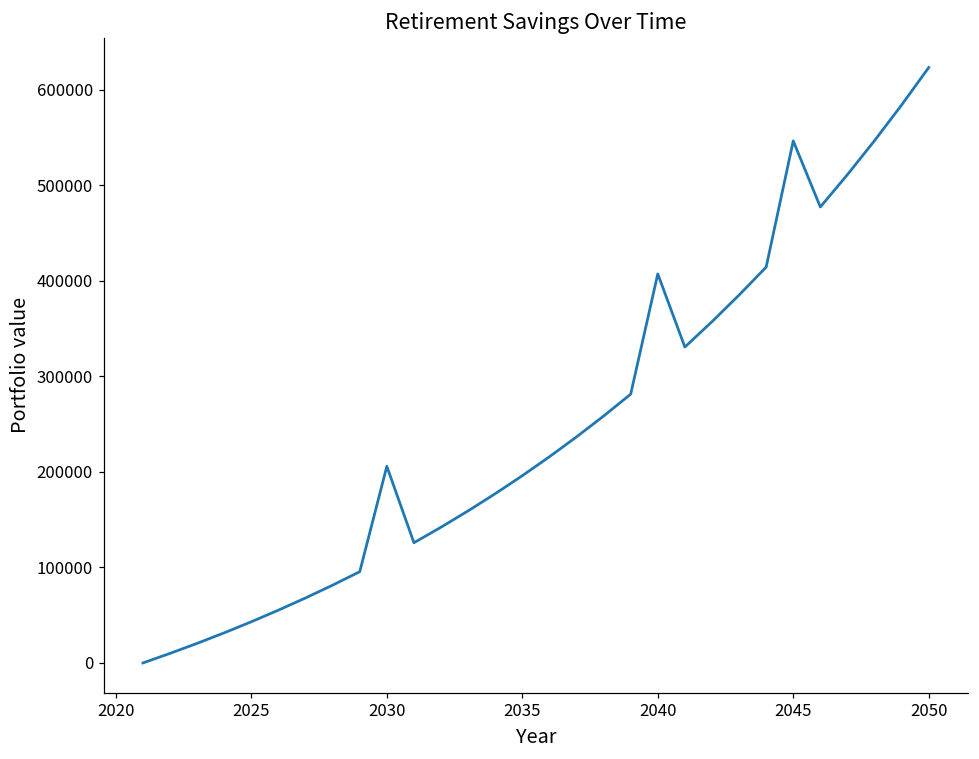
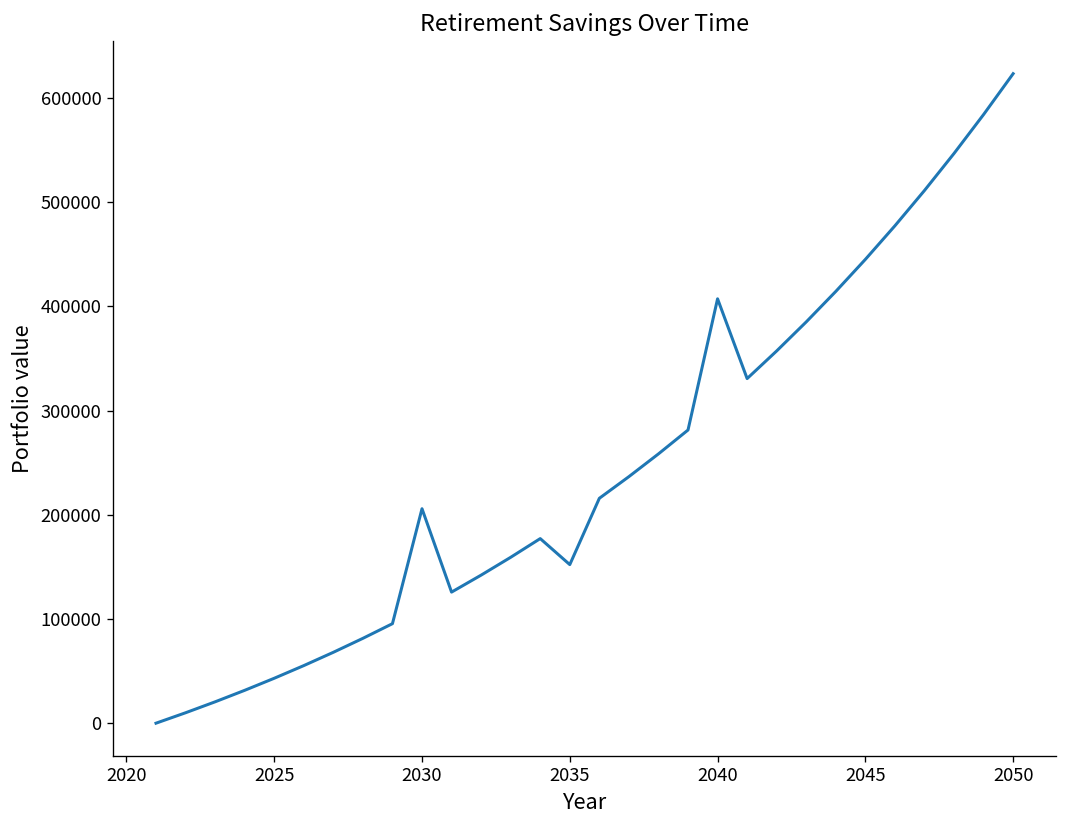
2035: 200000 -> 150000
2045: 550000 -> 450000
